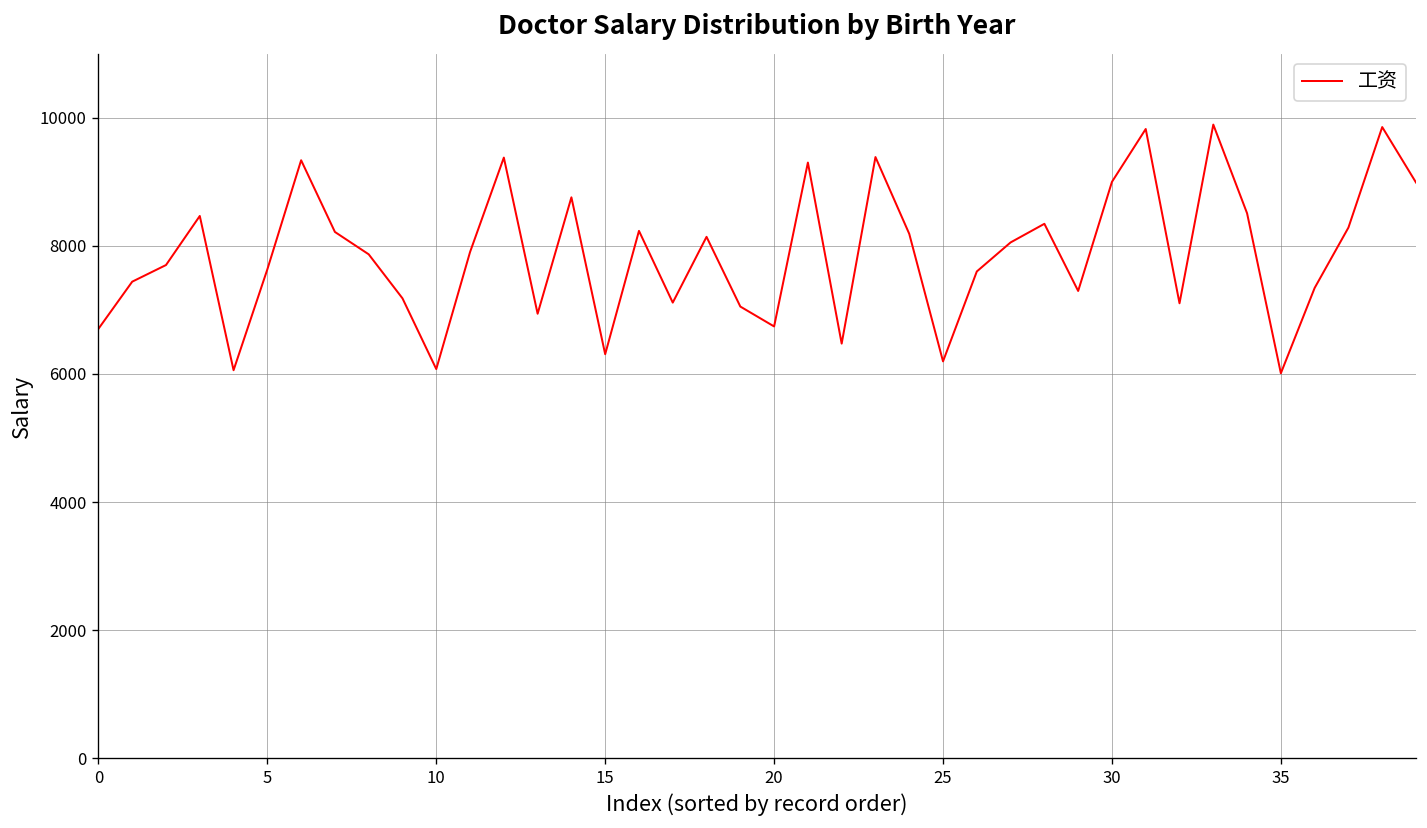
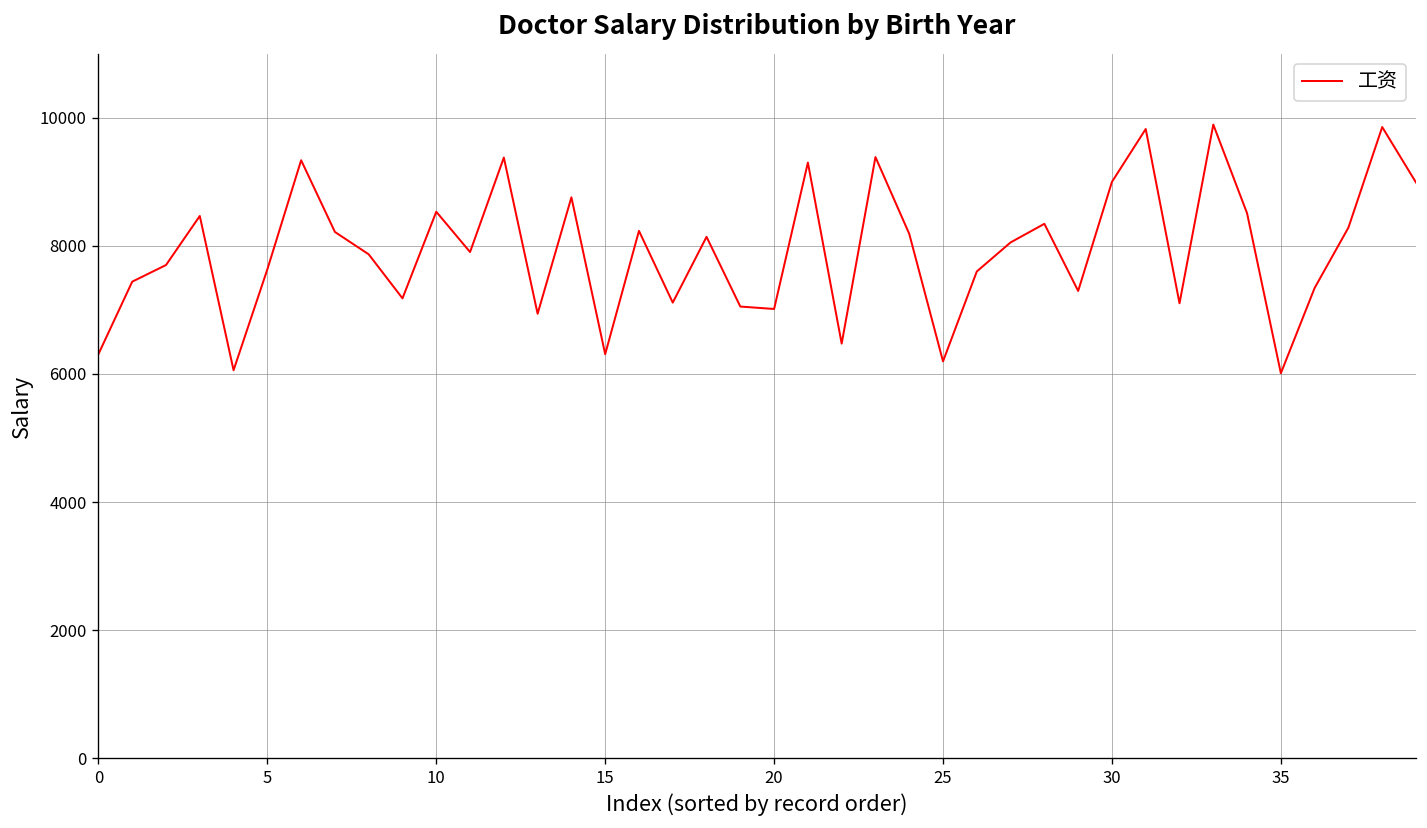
0: 6700 -> 6300
10: 6100 -> 8500
20: 6700 -> 7000
